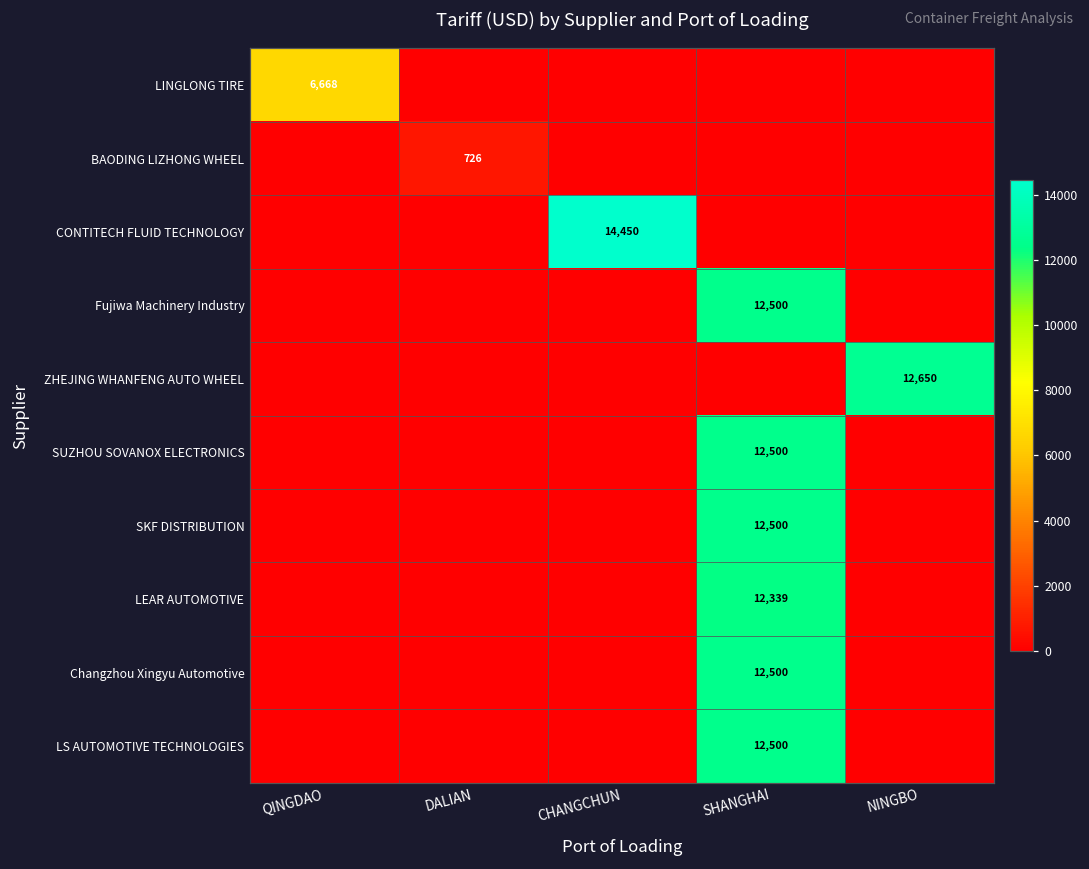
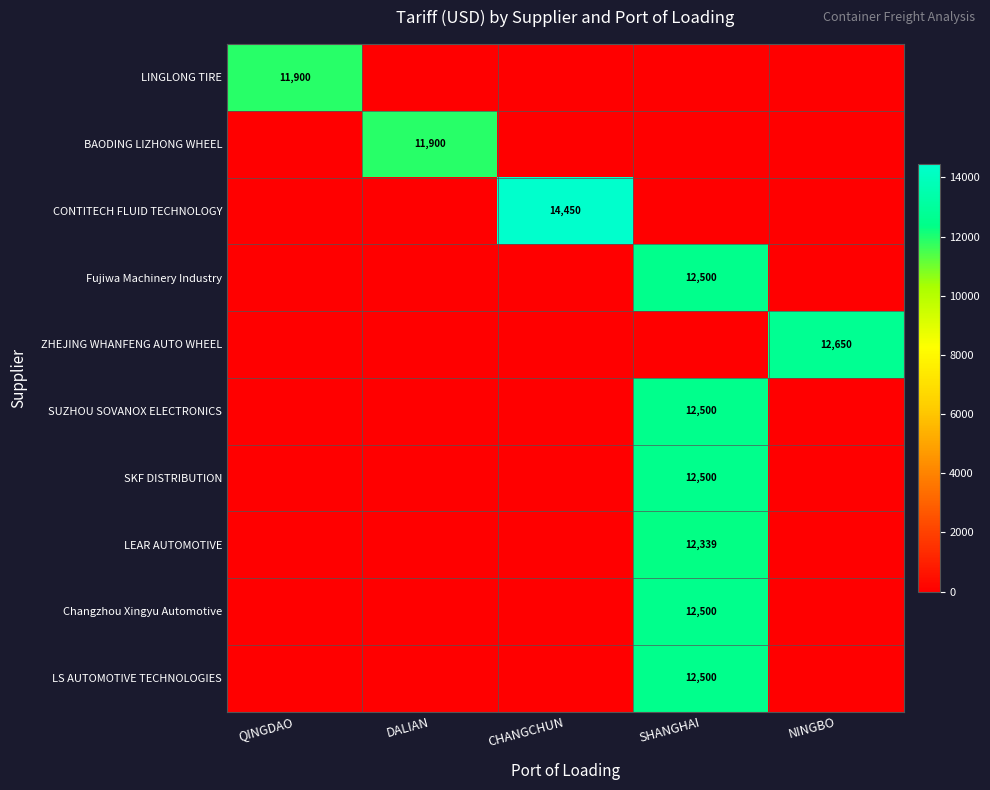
LINGLONG TIRE, QINGDAO: 6,668 -> 11,900
BAODING LIZHONG WHEEL, DALIAN: 726 -> 11,900
